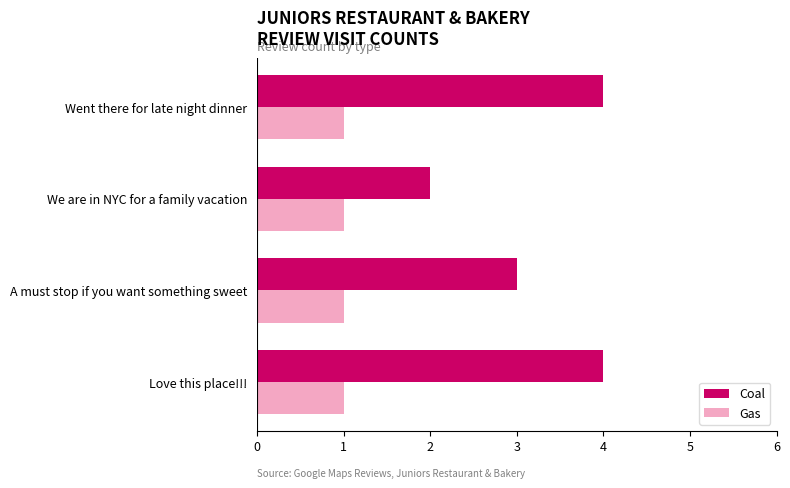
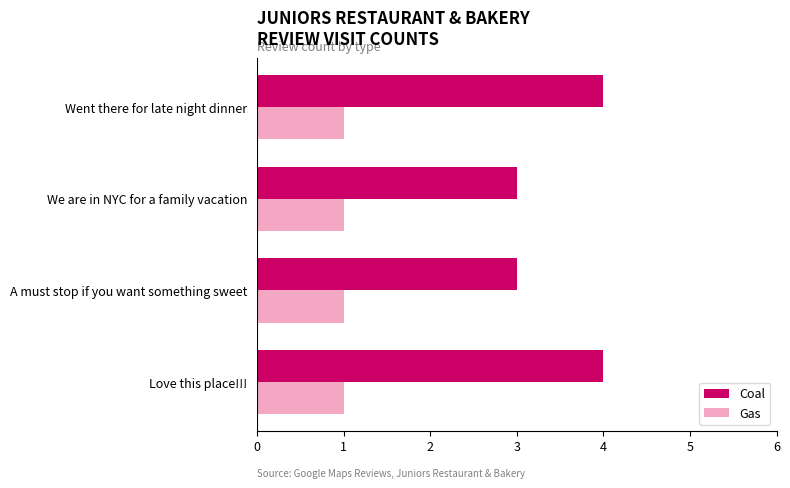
Coal, We are in NYC for a family vacation: 2 -> 3
